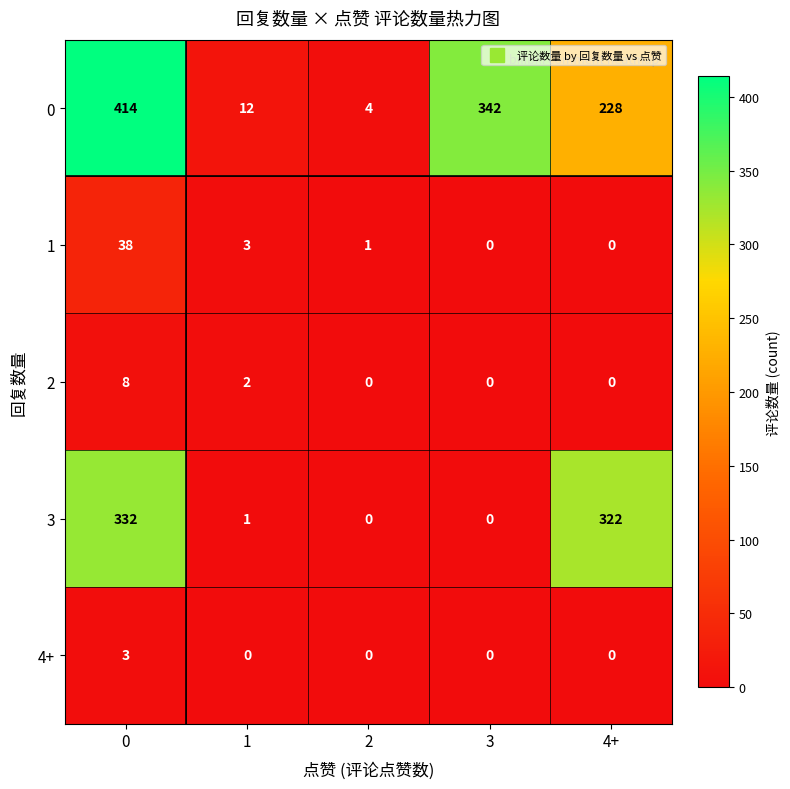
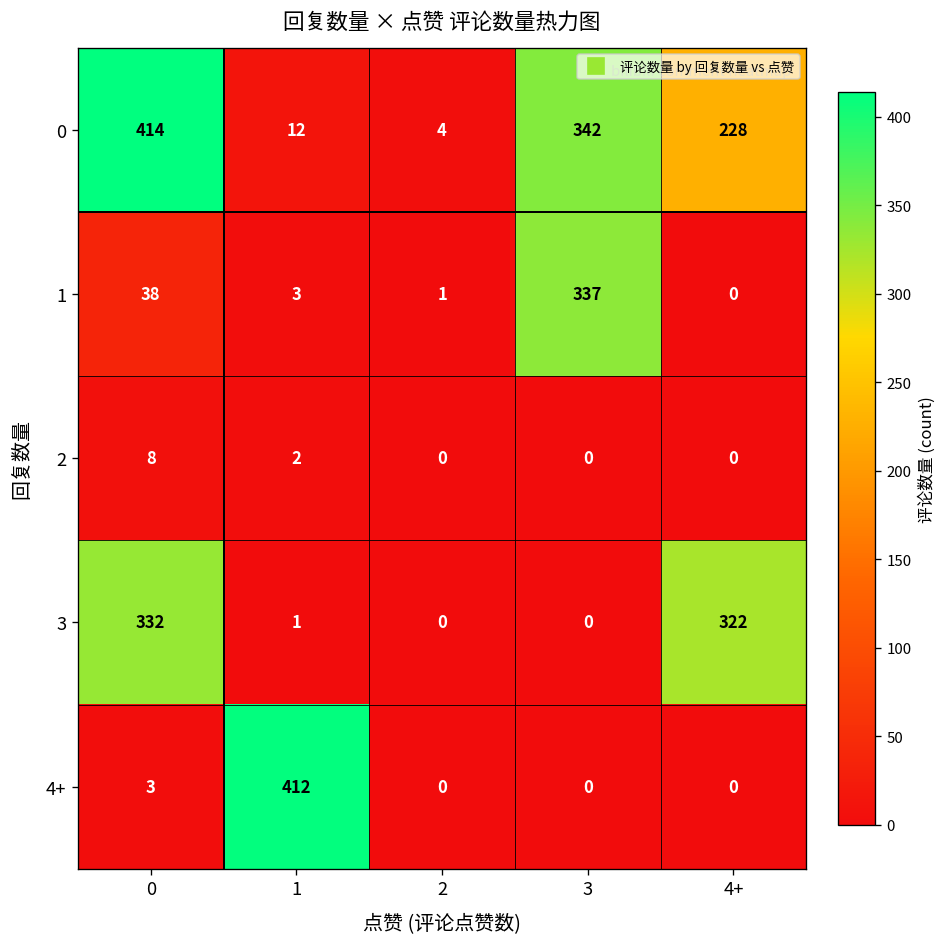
1, 3: 0 -> 337
4+, 1: 0 -> 412
